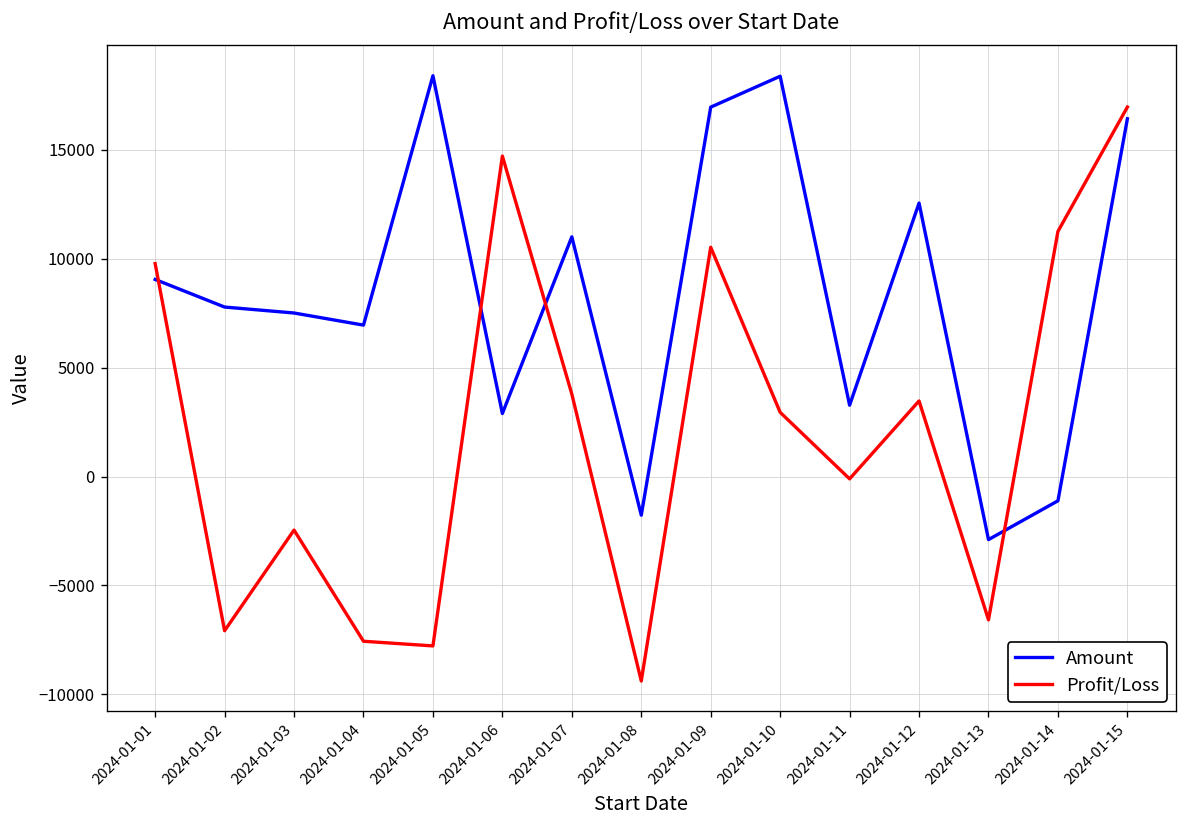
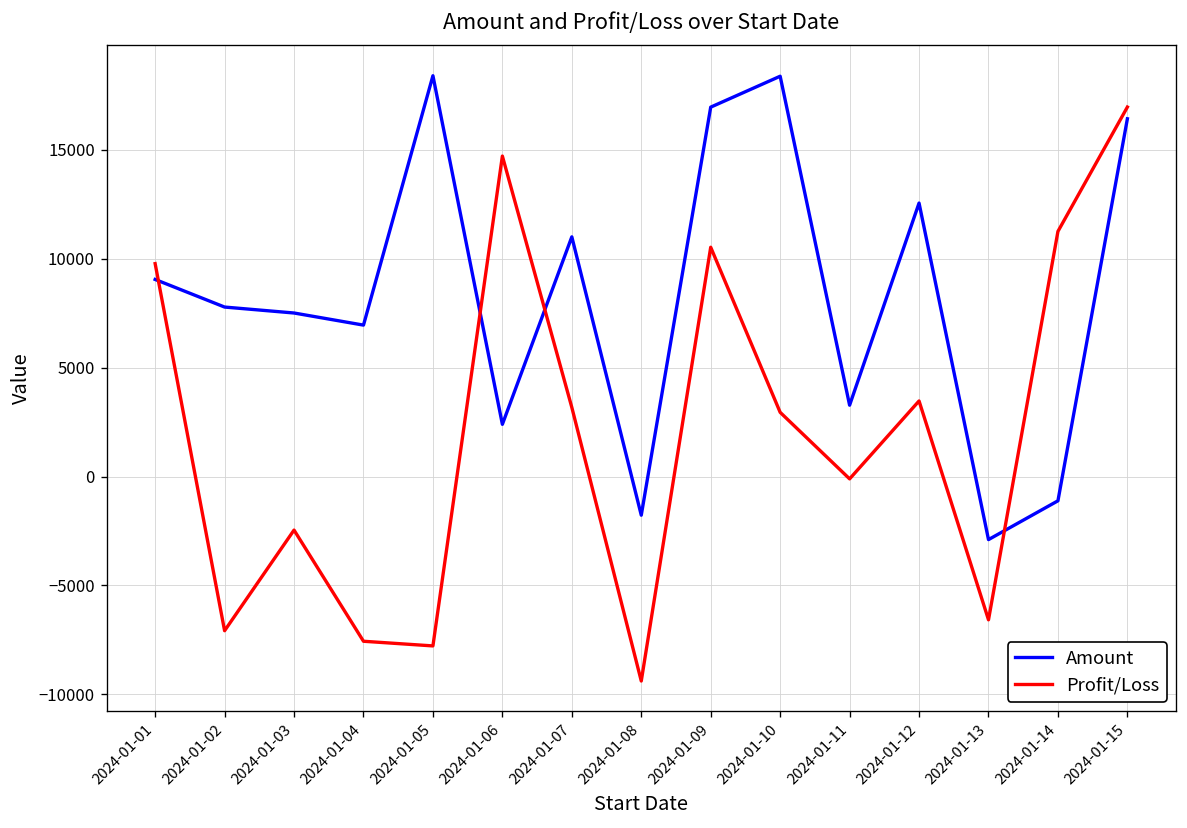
Amount, 2024-01-06: 2900 -> 2400
Profit/Loss, 2024-01-07: 3800 -> 3200
